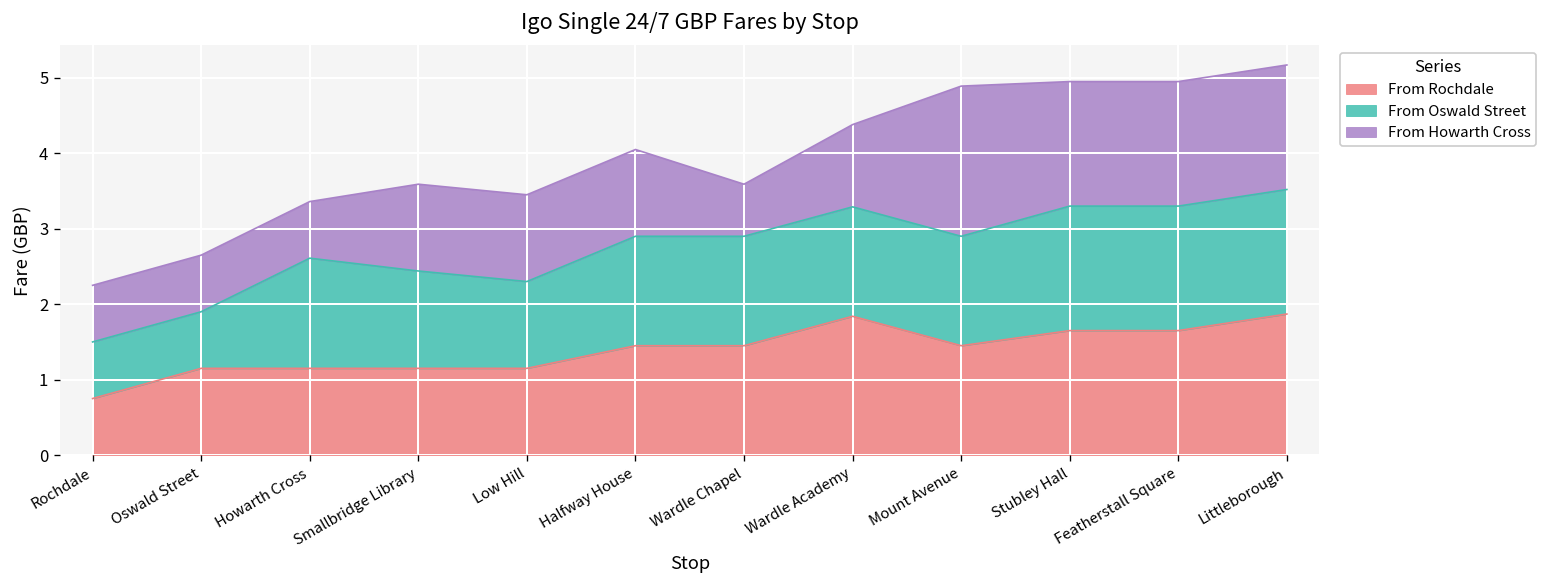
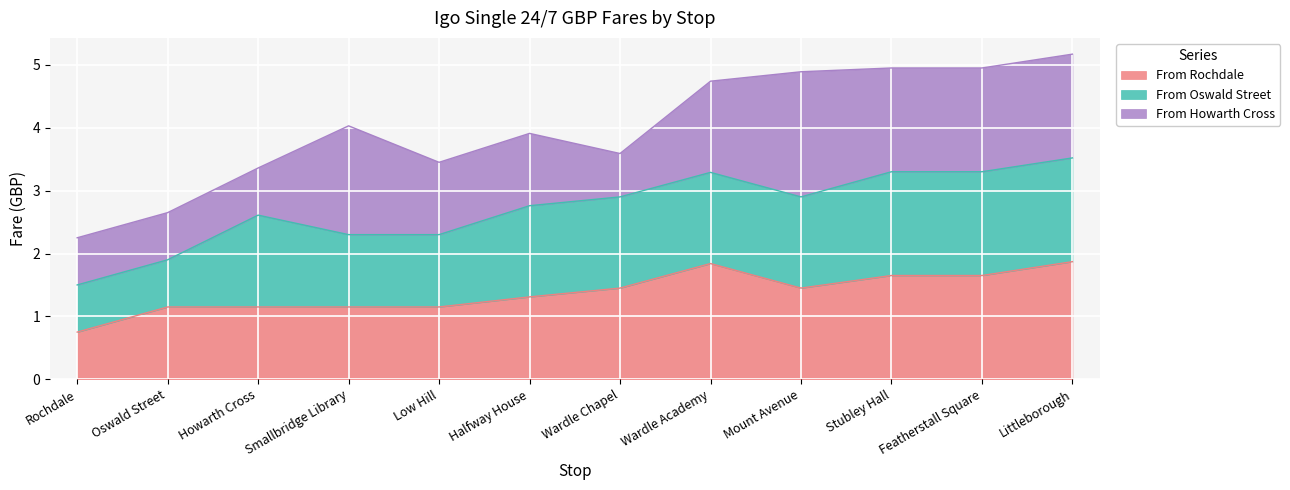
From Oswald Street, Smallbridge Library: 1.3 -> 1.2
From Howarth Cross, Smallbridge Library: 1.2 -> 1.7
From Rochdale, Halfway House: 1.5 -> 1.3
From Howarth Cross, Wardle Academy: 1.1 -> 1.5
